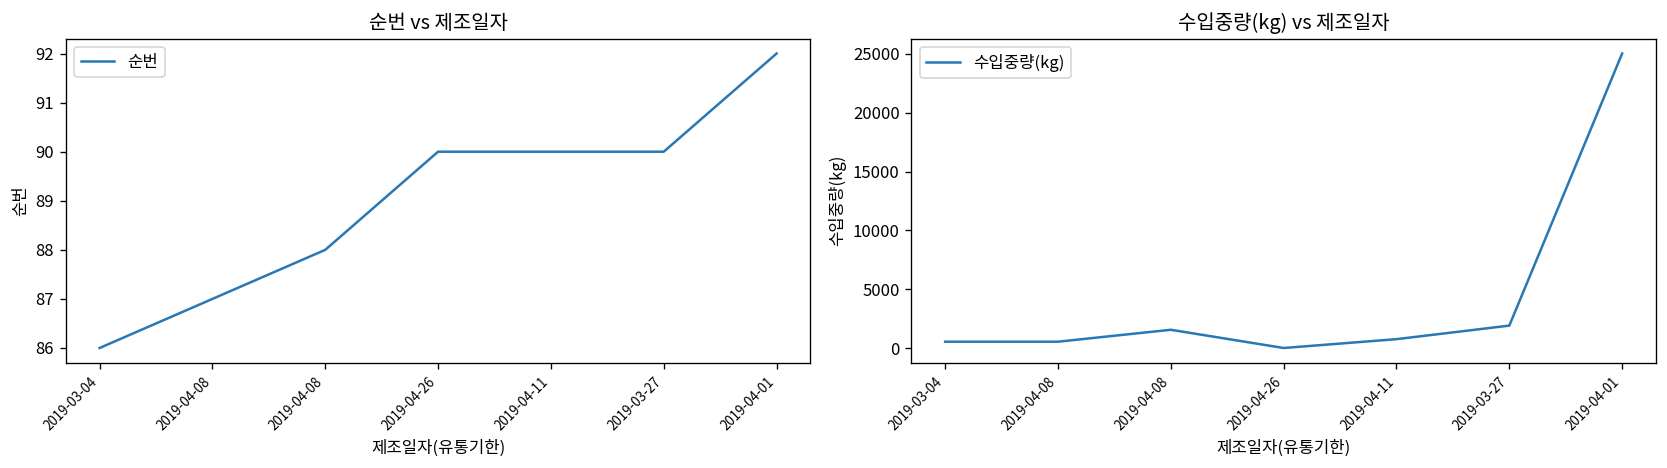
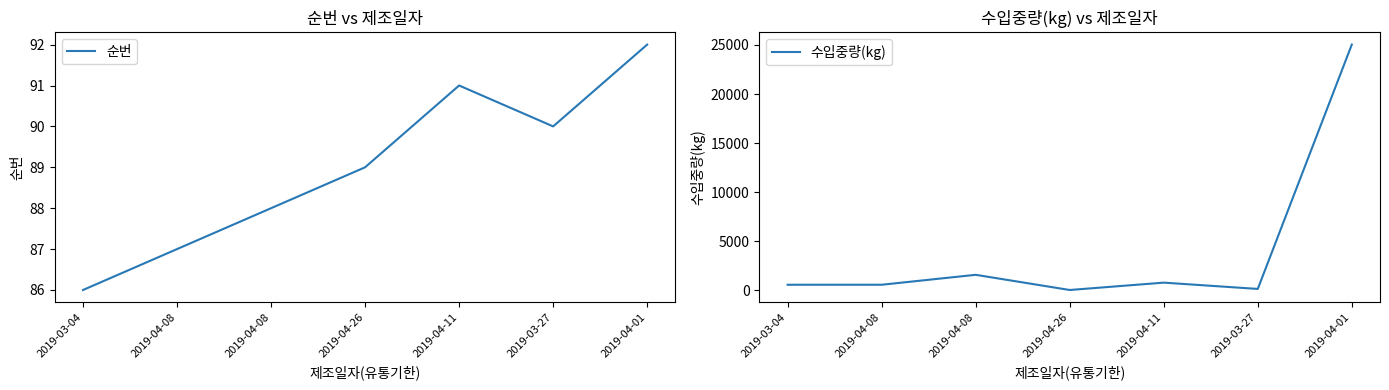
순번 vs 제조일자, 2019-04-26: 90 -> 89
순번 vs 제조일자, 2019-04-11: 90 -> 91
수입중량(kg) vs 제조일자, 2019-03-27: 2000 -> 0
